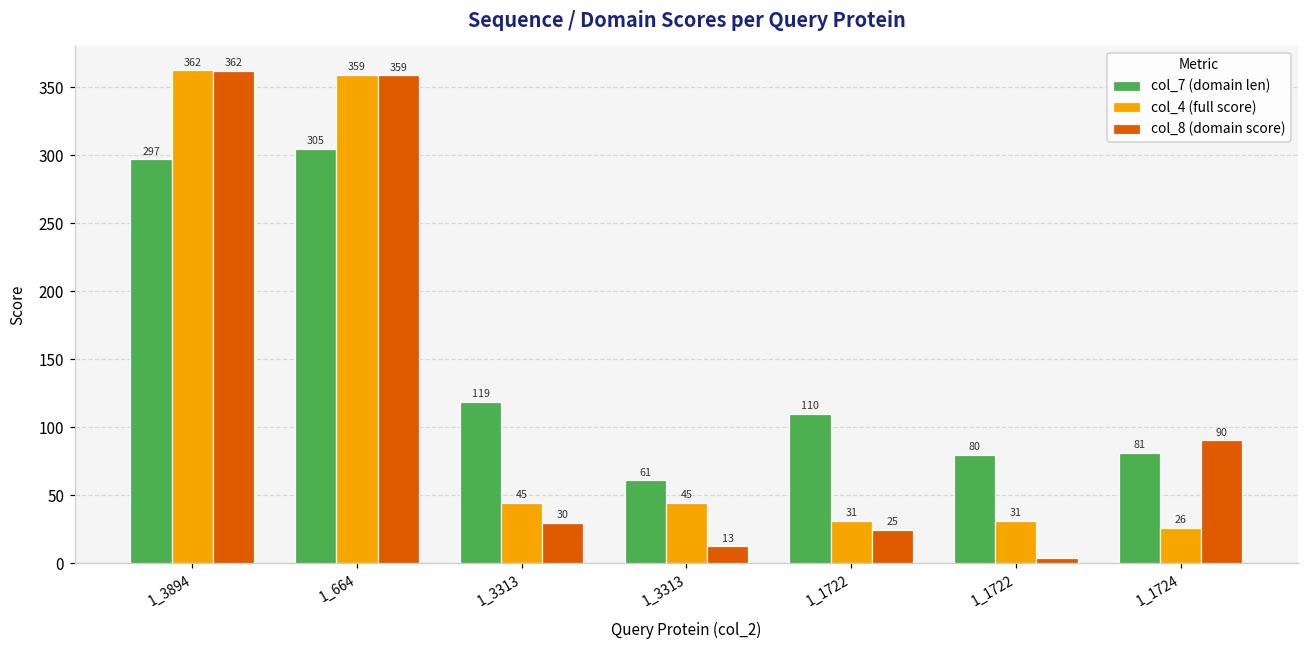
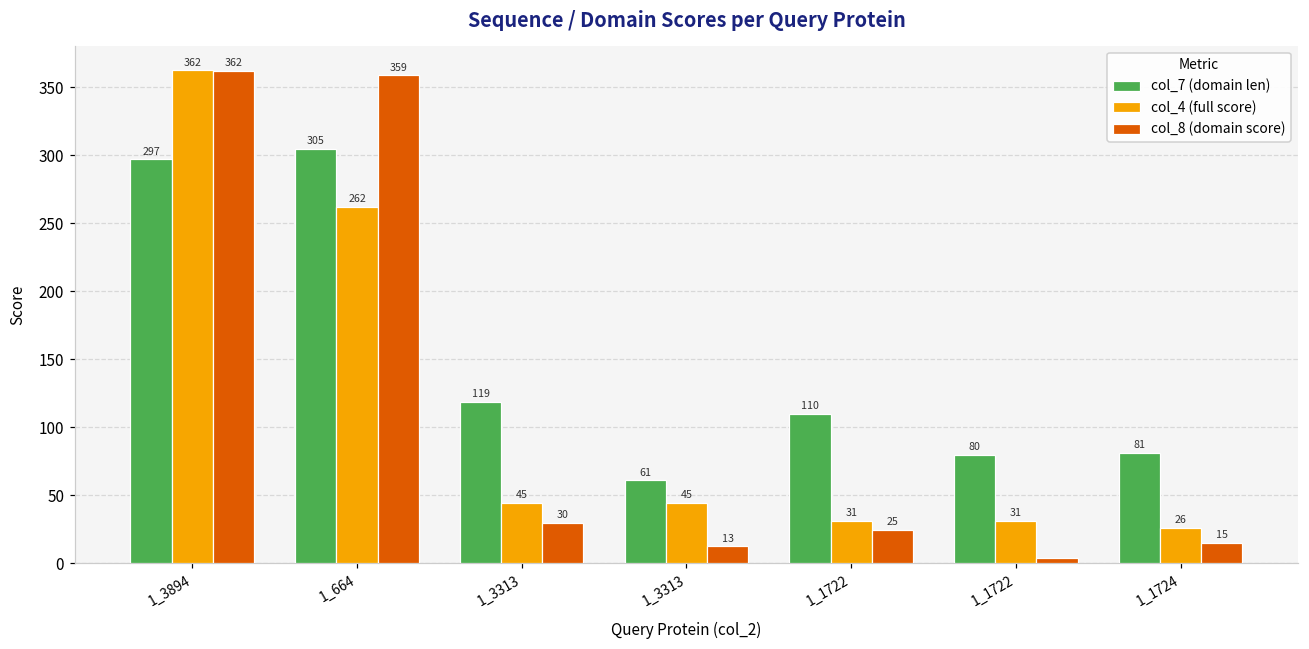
col_4 (full score), 1_664: 359 -> 262
col_8 (domain score), 1_1724: 90 -> 15
